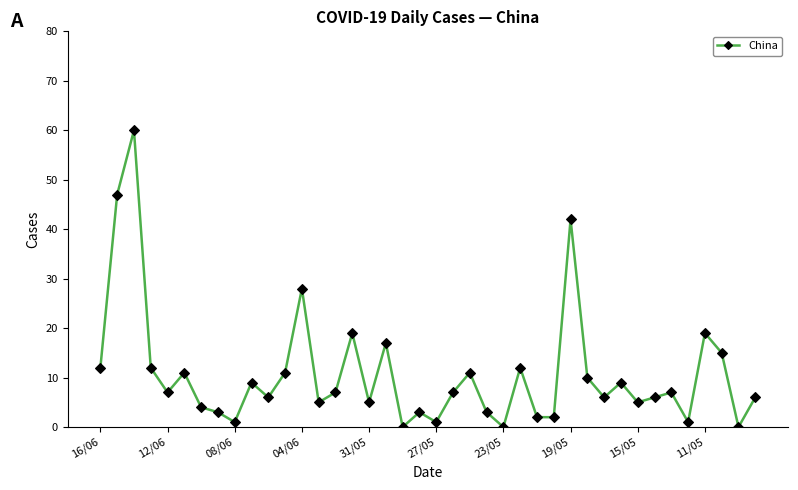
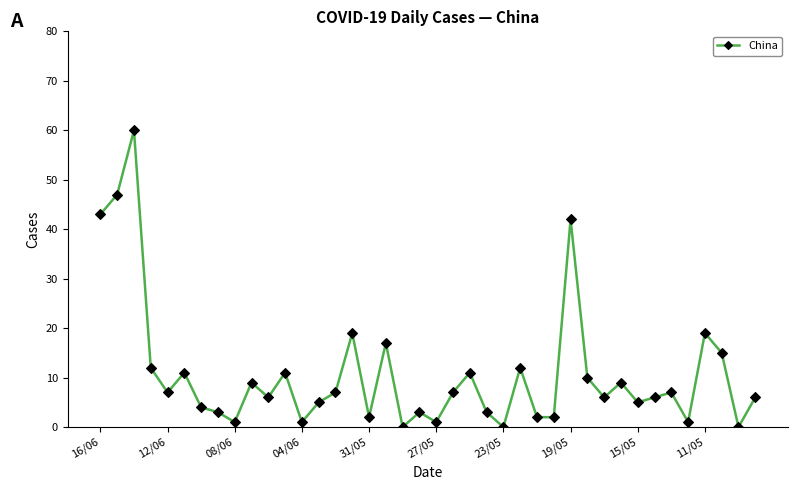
16/06: 12 -> 43
04/06: 28 -> 1
31/05: 5 -> 2
